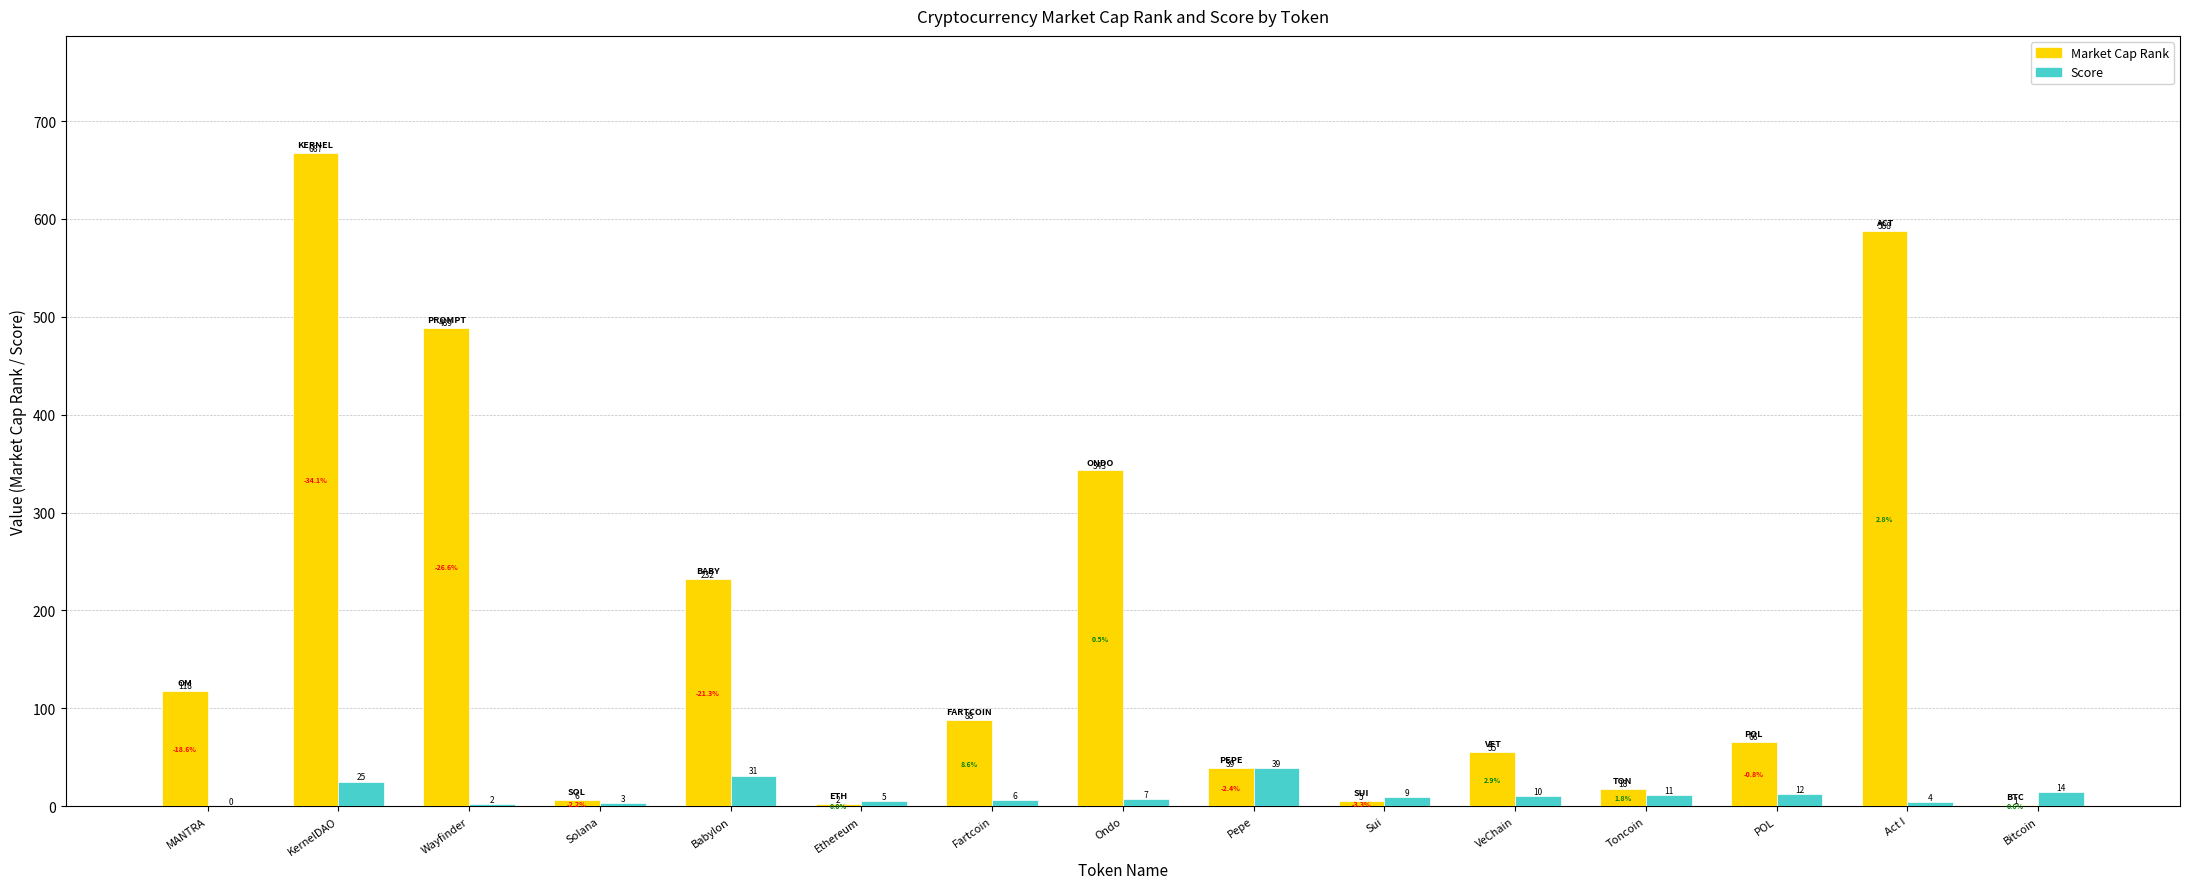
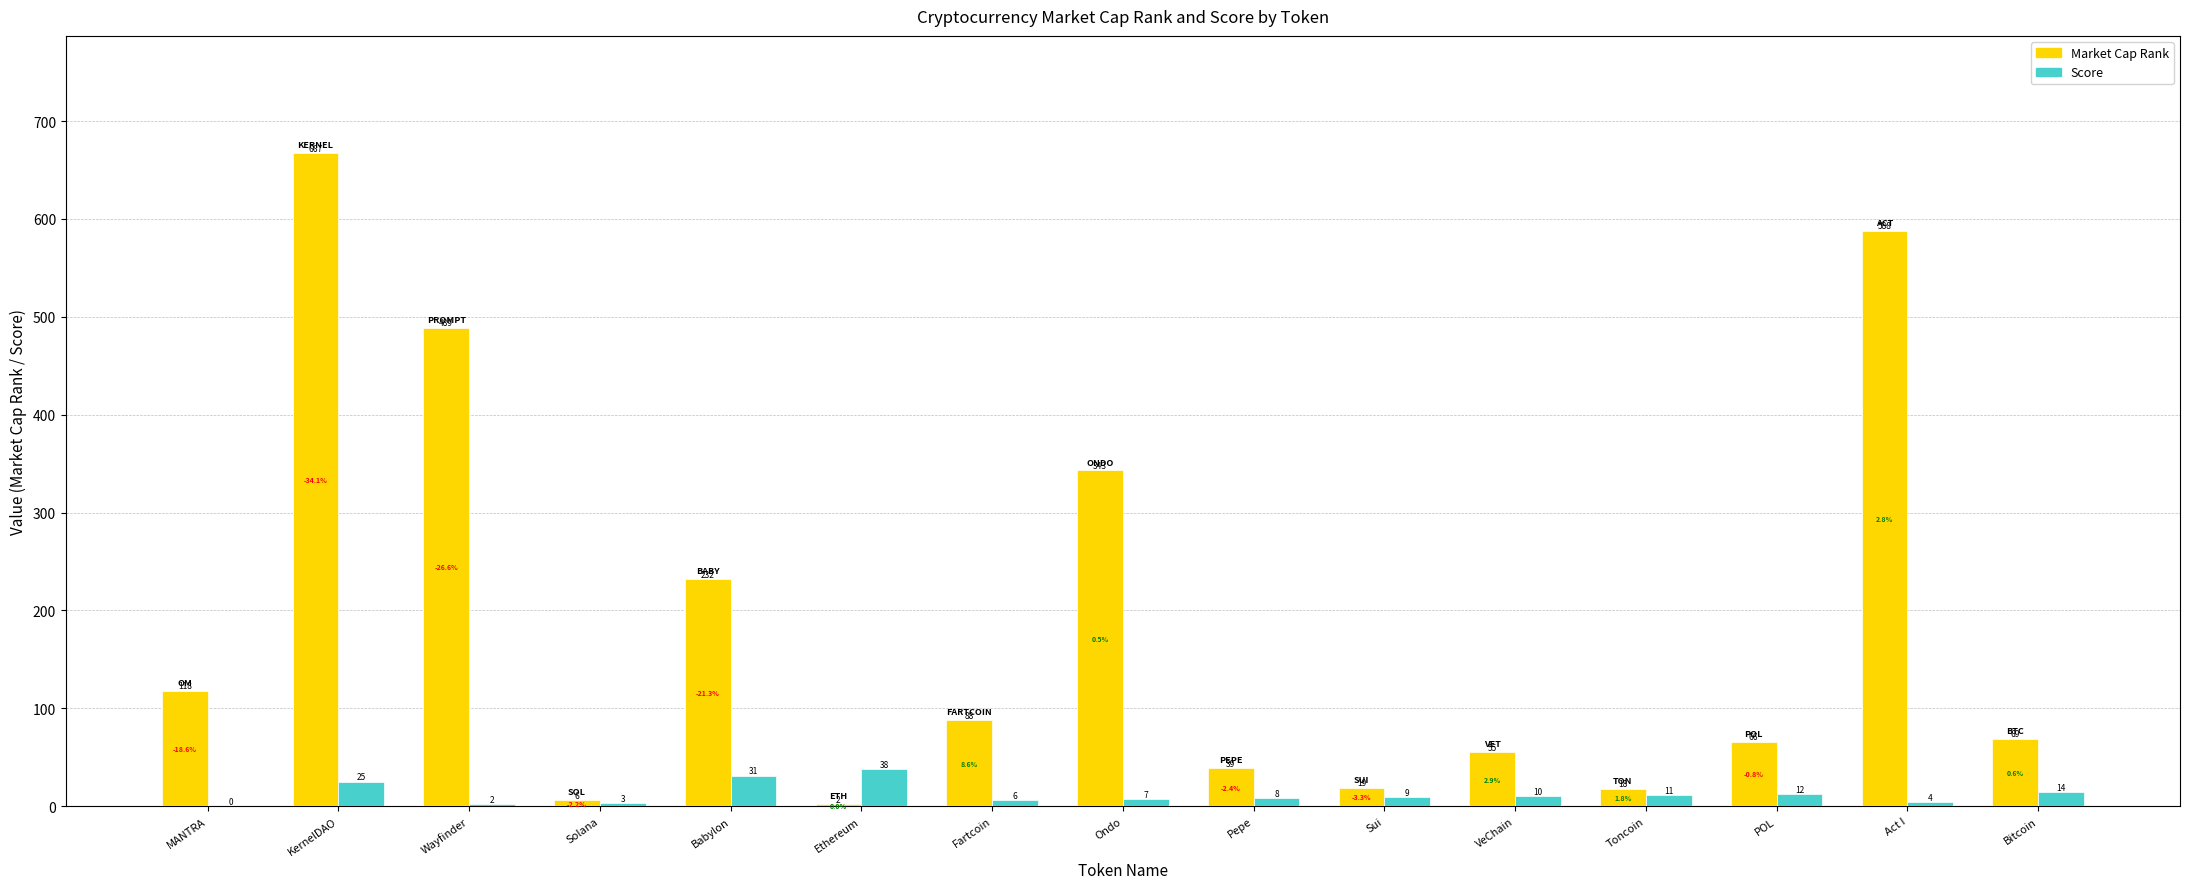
Score, Ethereum: 5 -> 38
Score, Pepe: 39 -> 8
Market Cap Rank, Sui: 5 -> 19
Market Cap Rank, Bitcoin: 1 -> 69
